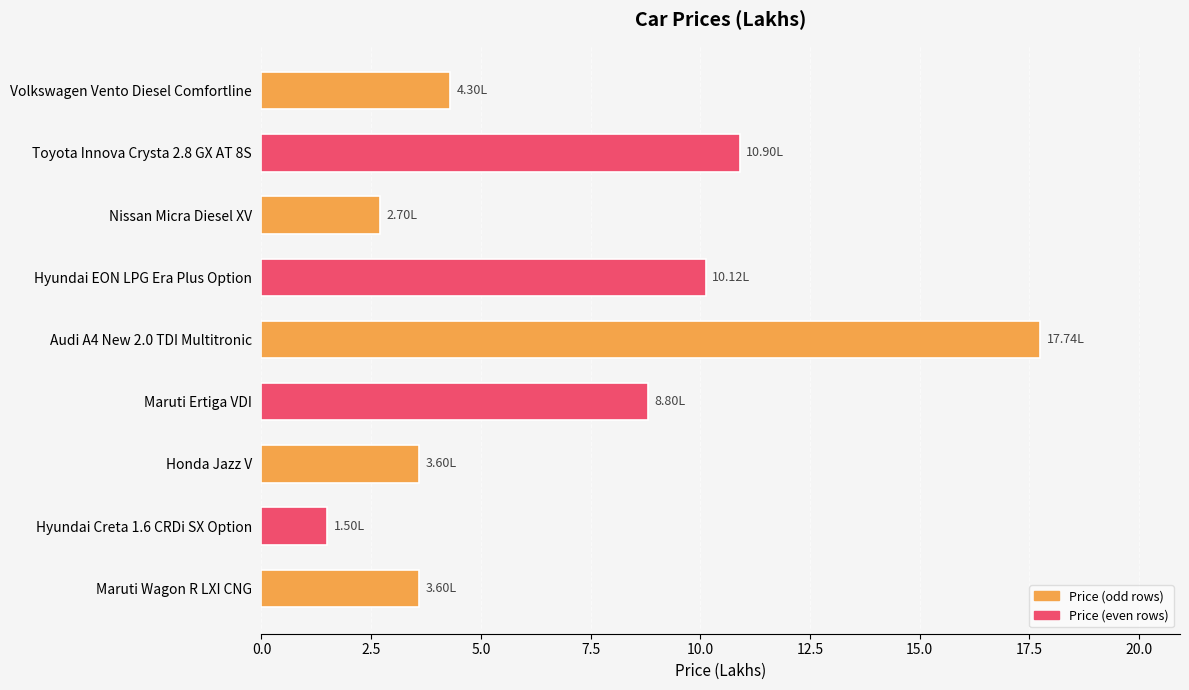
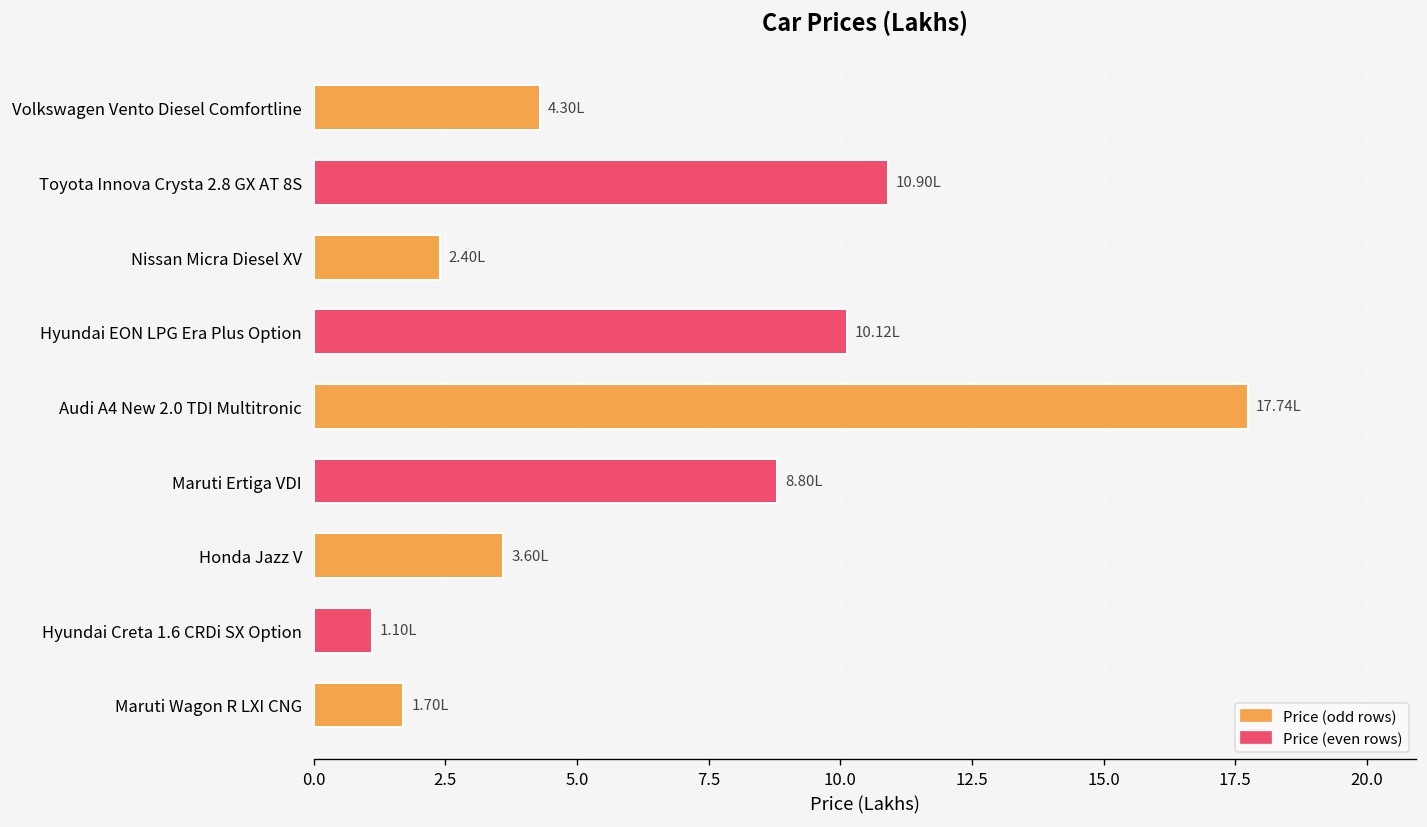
Nissan Micra Diesel XV: 2.70L -> 2.40L
Hyundai Creta 1.6 CRDi SX Option: 1.50L -> 1.10L
Maruti Wagon R LXI CNG: 3.60L -> 1.70L
